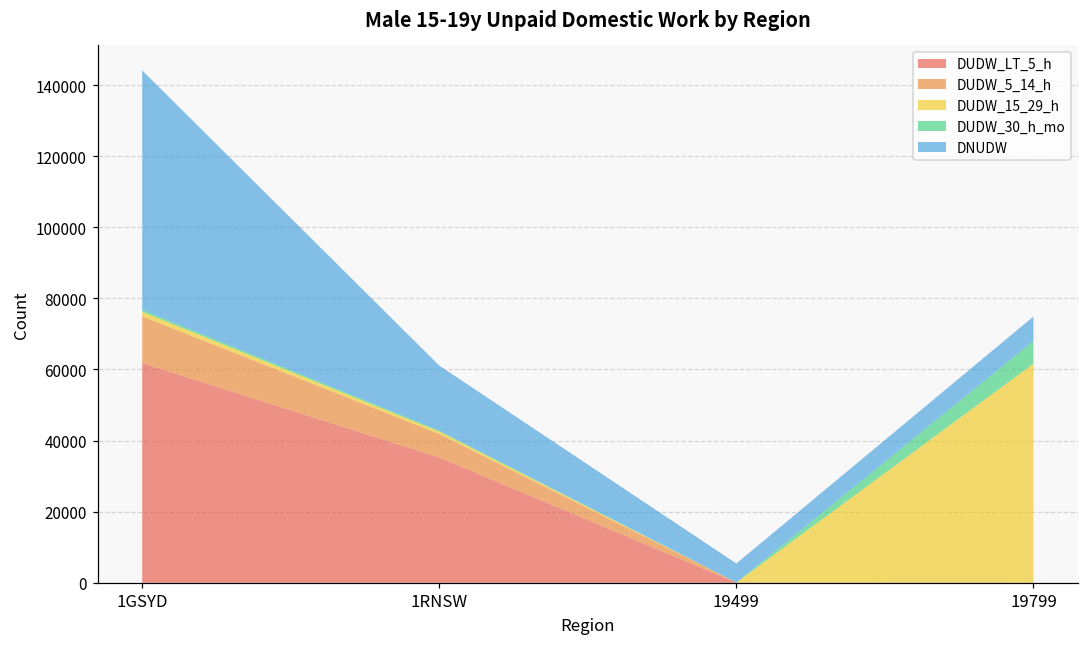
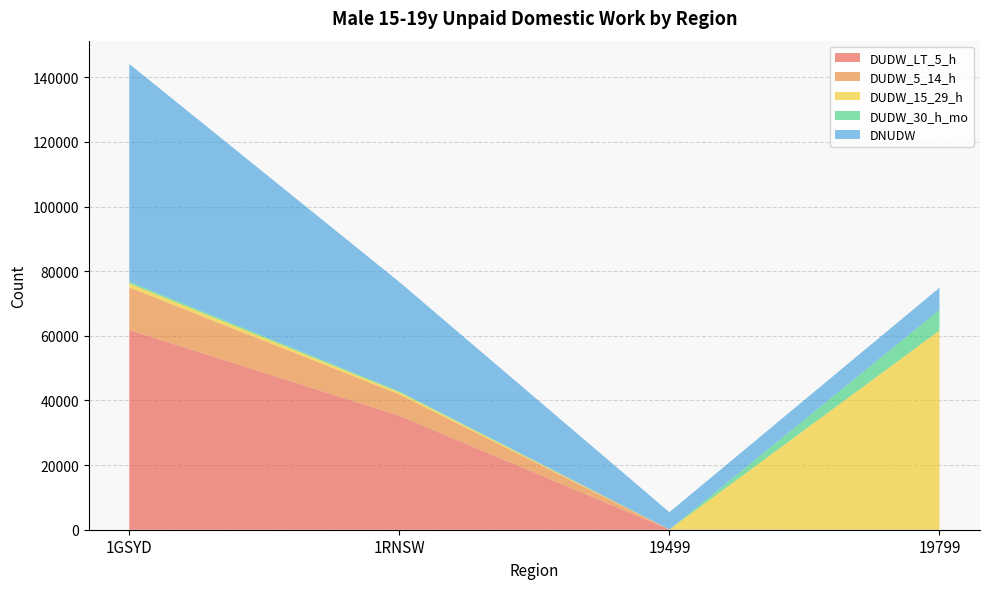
DNUDW, 1RNSW: 18000 -> 34000
